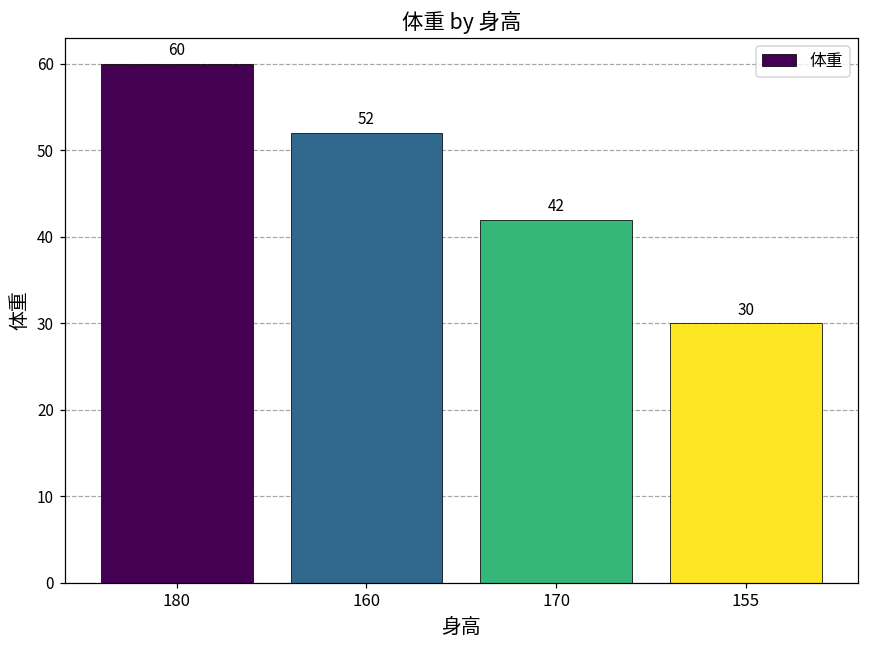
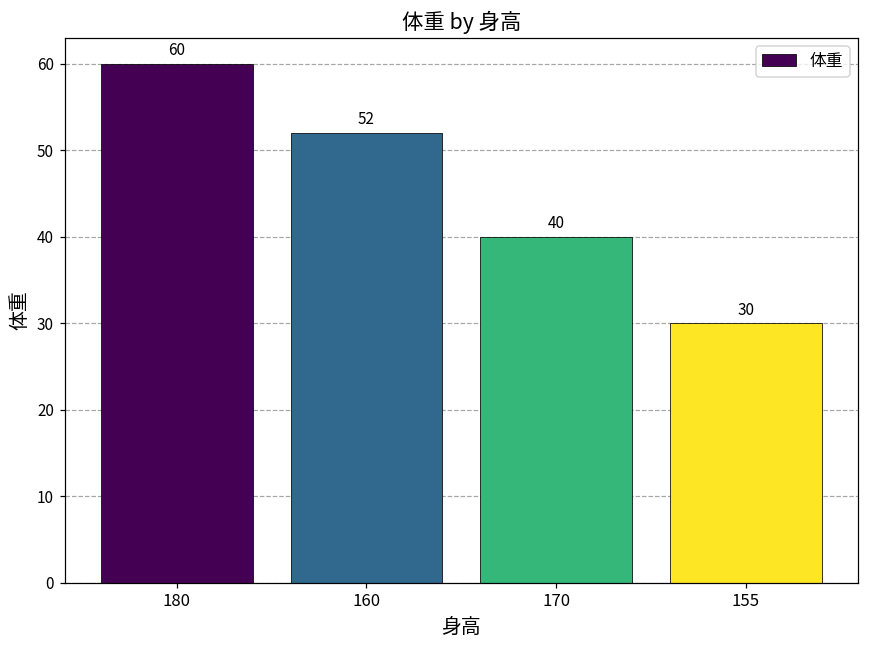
170: 42 -> 40
